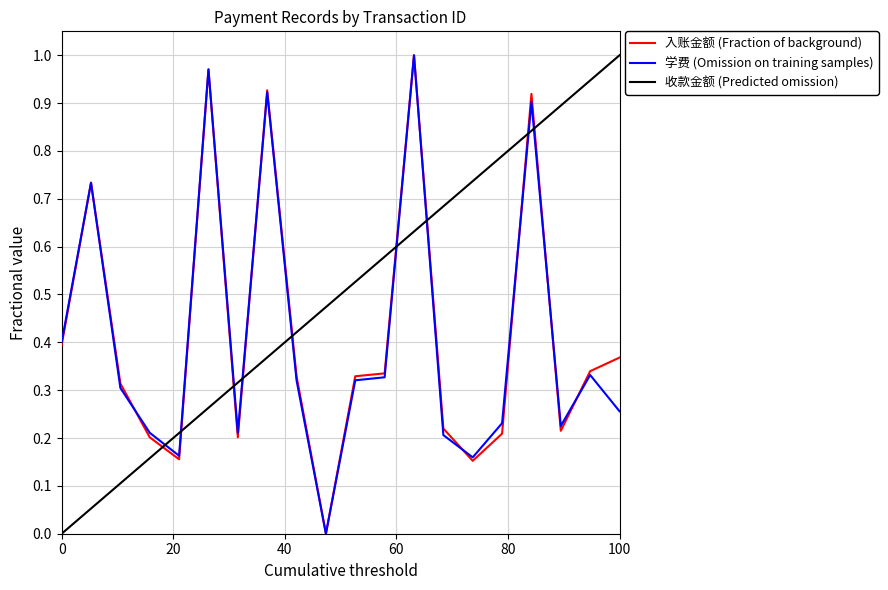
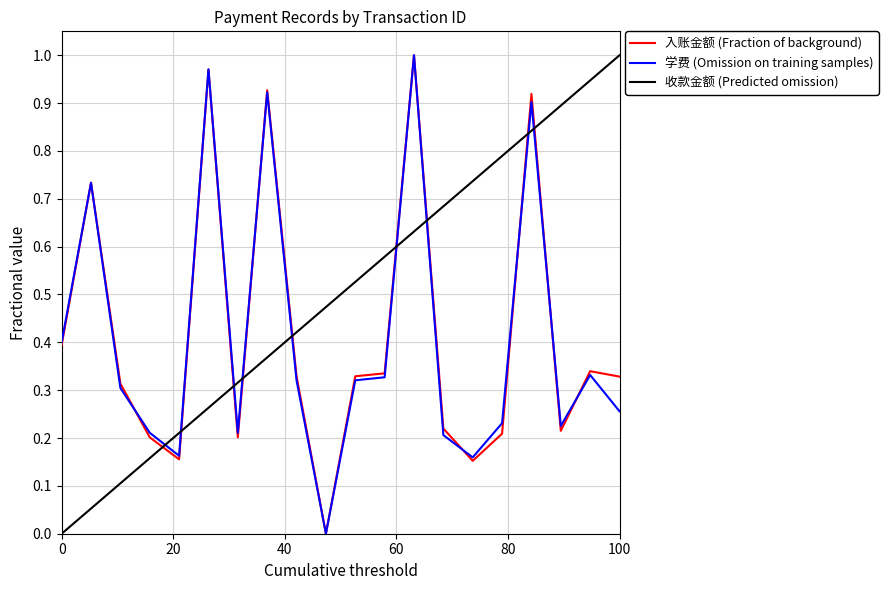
入账金额 (Fraction of background), 100: 0.37 -> 0.33
